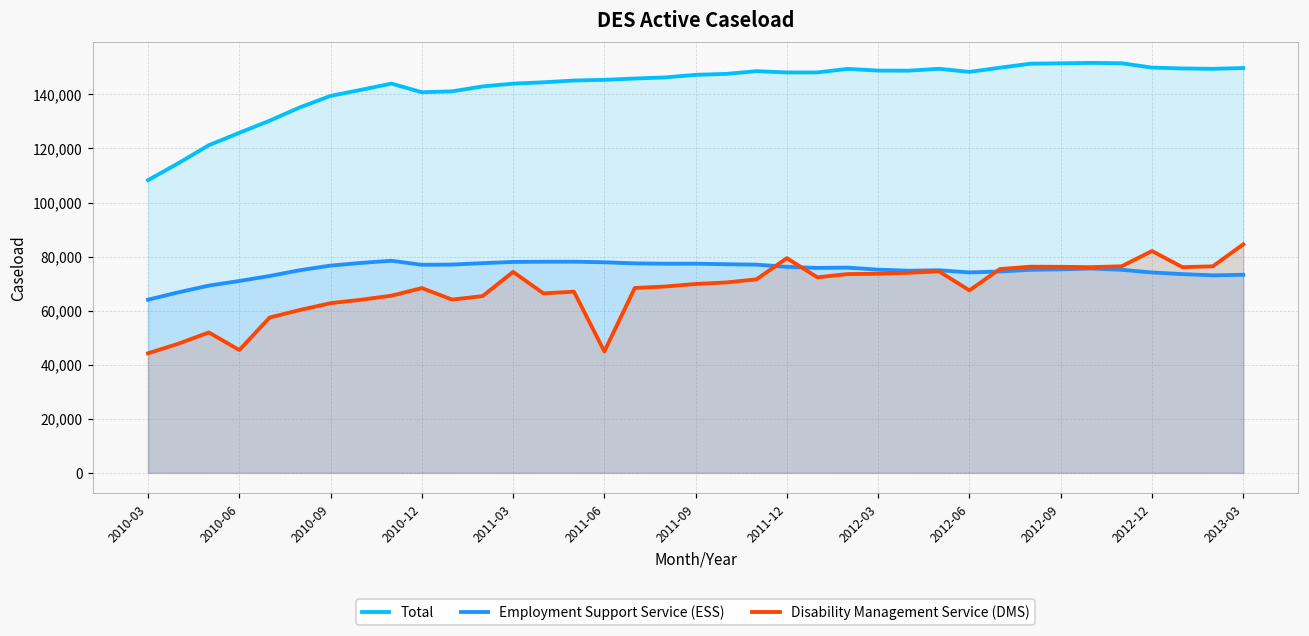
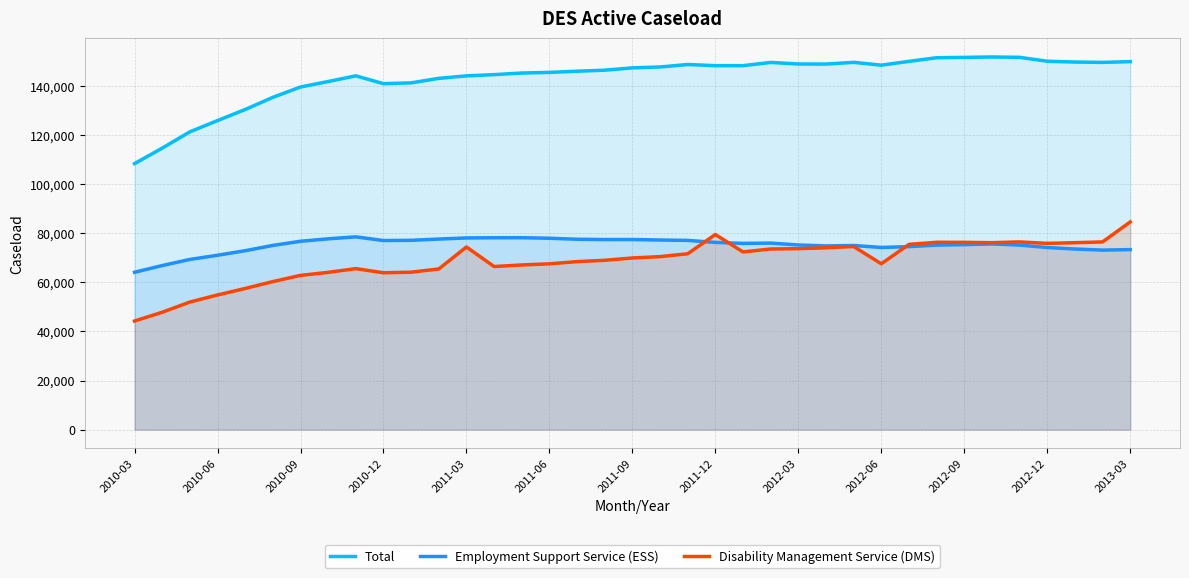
Disability Management Service (DMS), 2010-06: 45,000 -> 55,000
Disability Management Service (DMS), 2010-12: 68,000 -> 64,000
Disability Management Service (DMS), 2011-06: 45,000 -> 67,000
Disability Management Service (DMS), 2012-12: 82,000 -> 76,000
